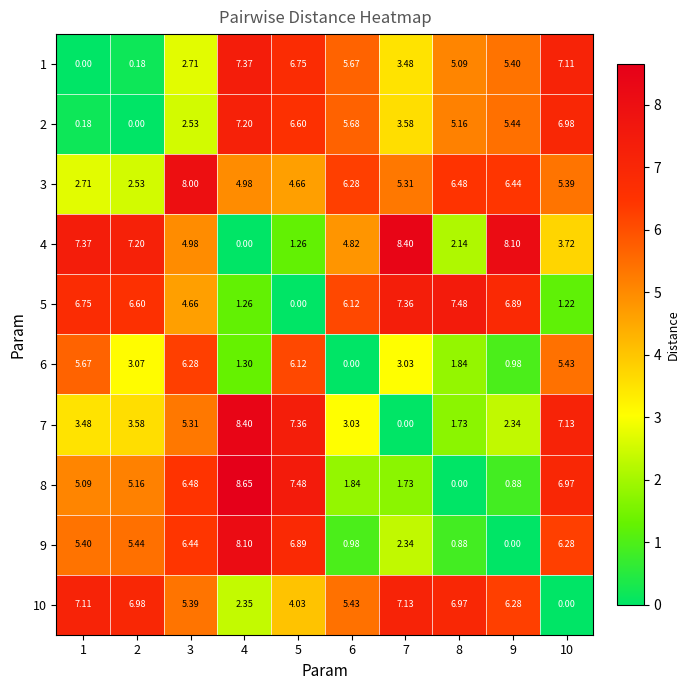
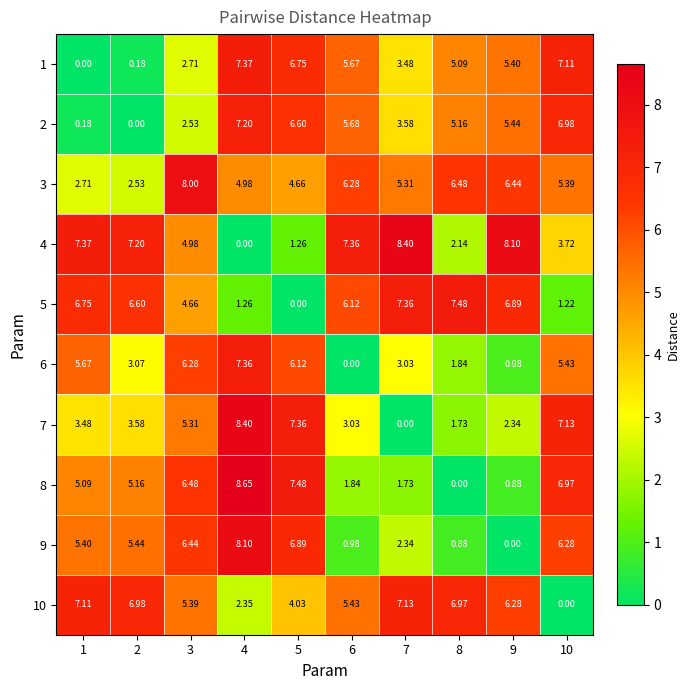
4, 6: 4.82 -> 7.36
6, 4: 1.30 -> 7.36
